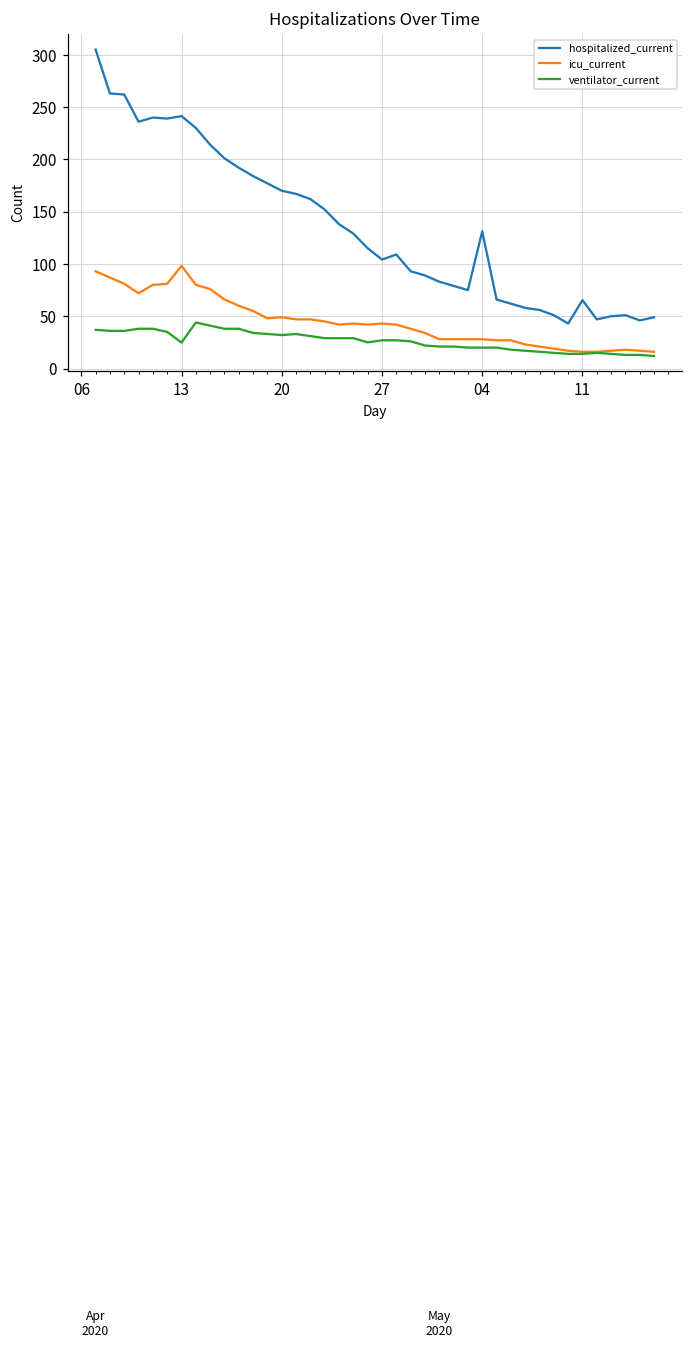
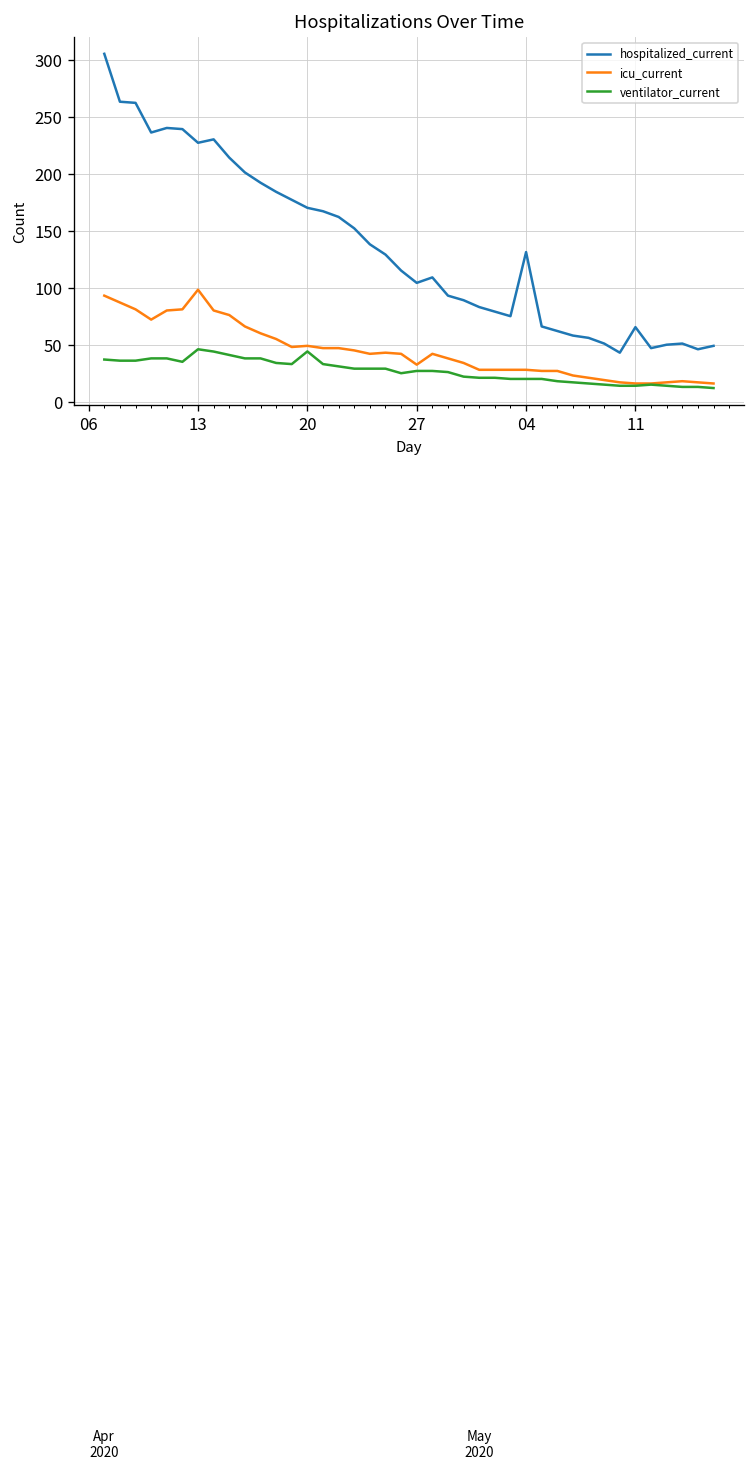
hospitalized_current, 13: 240 -> 230
ventilator_current, 13: 20 -> 50
ventilator_current, 20: 30 -> 40
icu_current, 27: 40 -> 30
